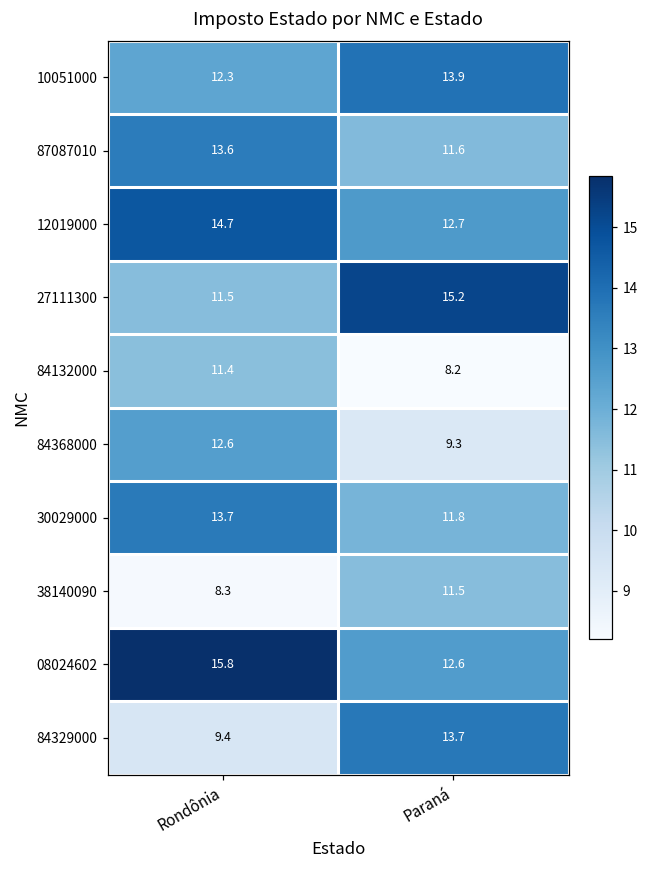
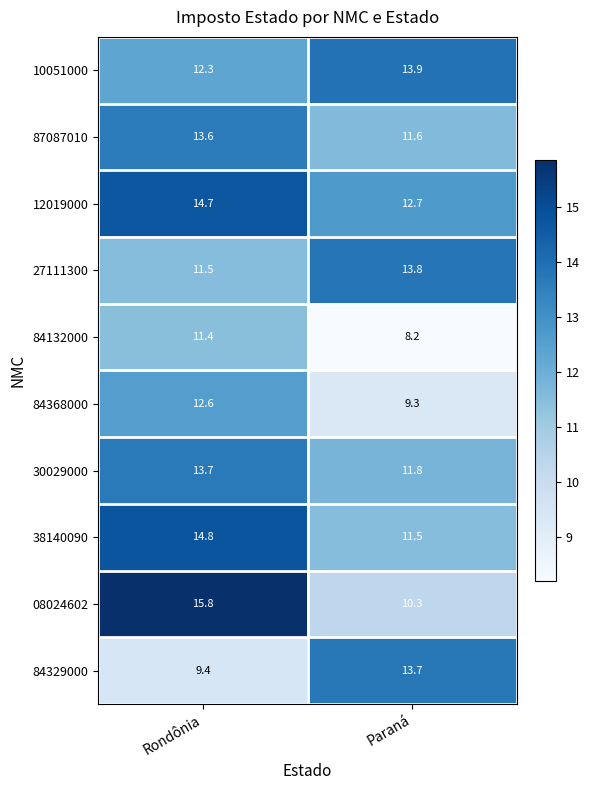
27111300, Paraná: 15.2 -> 13.8
38140090, Rondônia: 8.3 -> 14.8
08024602, Paraná: 12.6 -> 10.3
